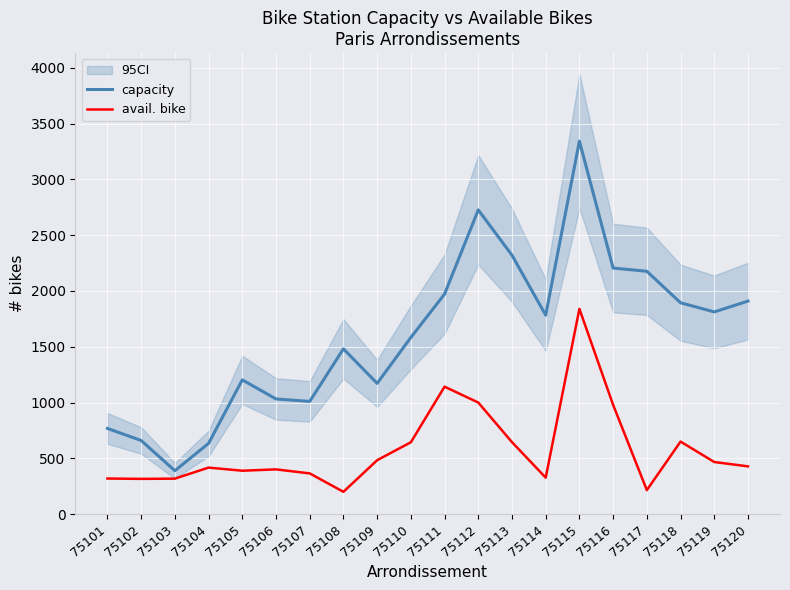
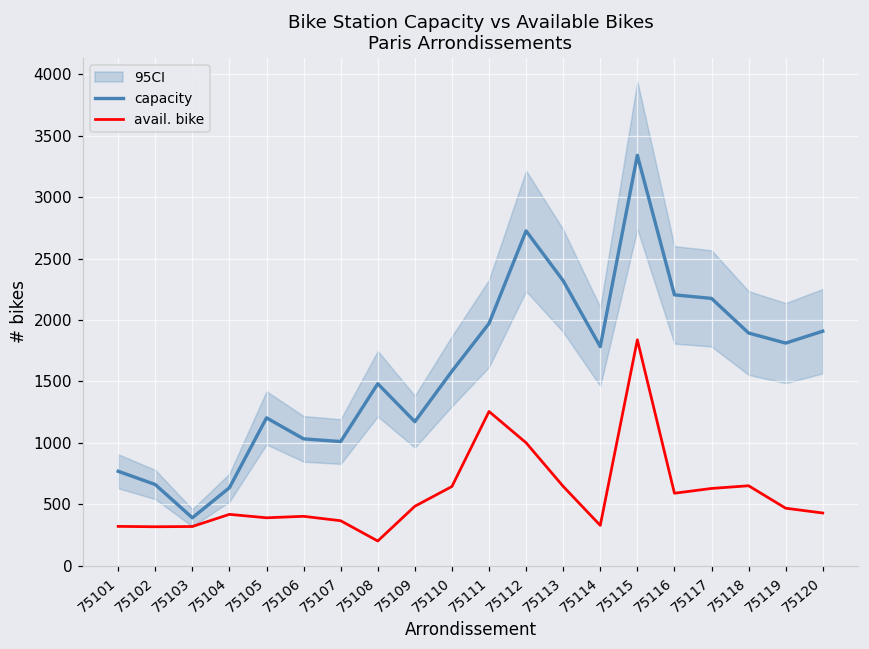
avail. bike, 75111: 1140 -> 1260
avail. bike, 75116: 980 -> 590
avail. bike, 75117: 220 -> 630
